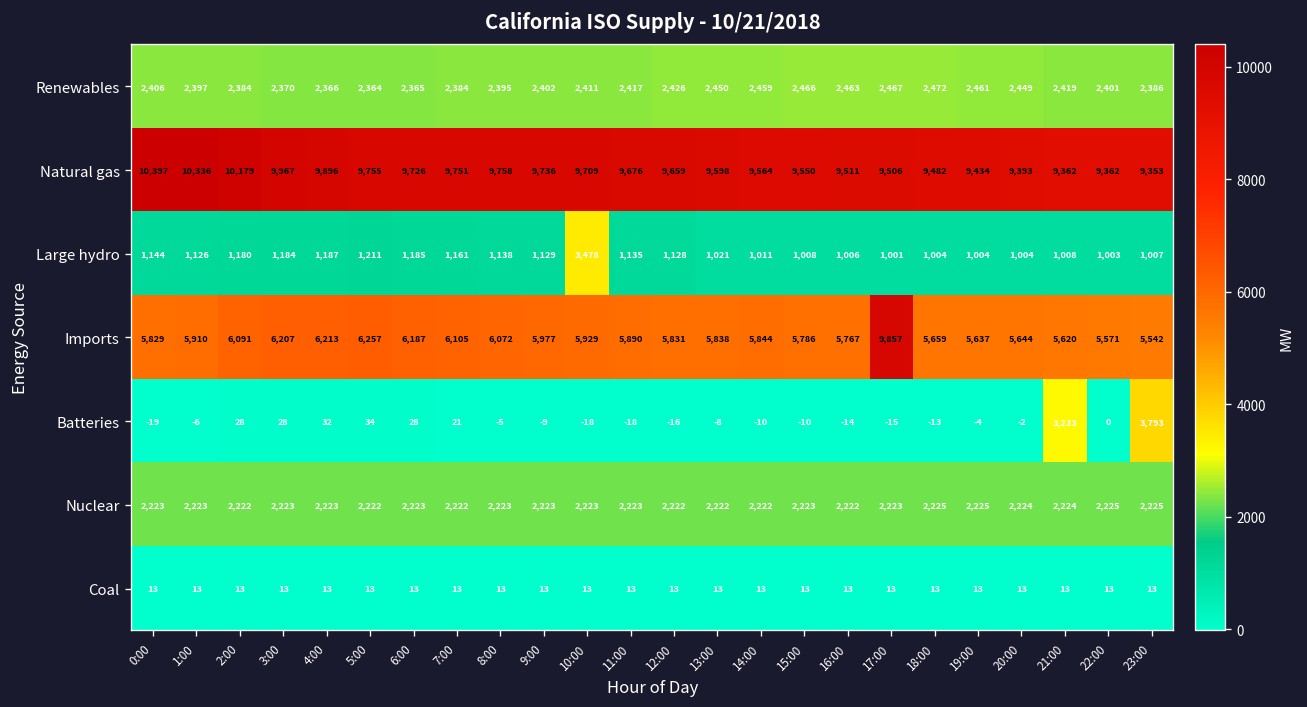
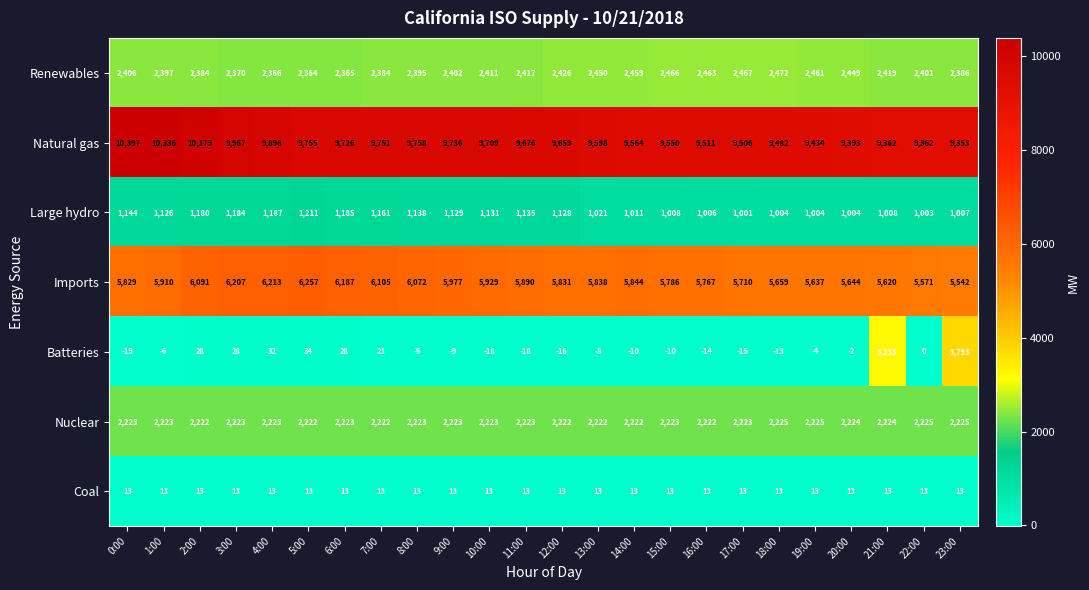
Large hydro, 10:00: 3,478 -> 1,131
Imports, 17:00: 9,857 -> 5,710
